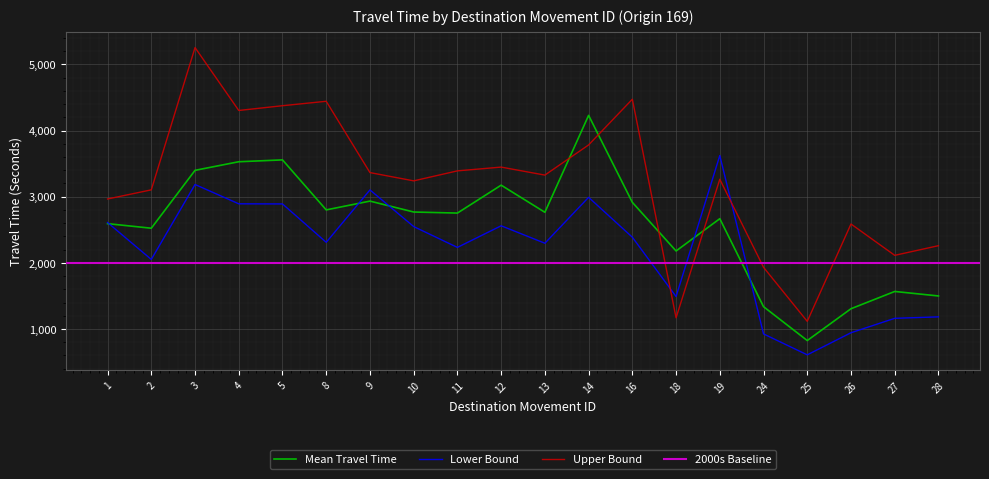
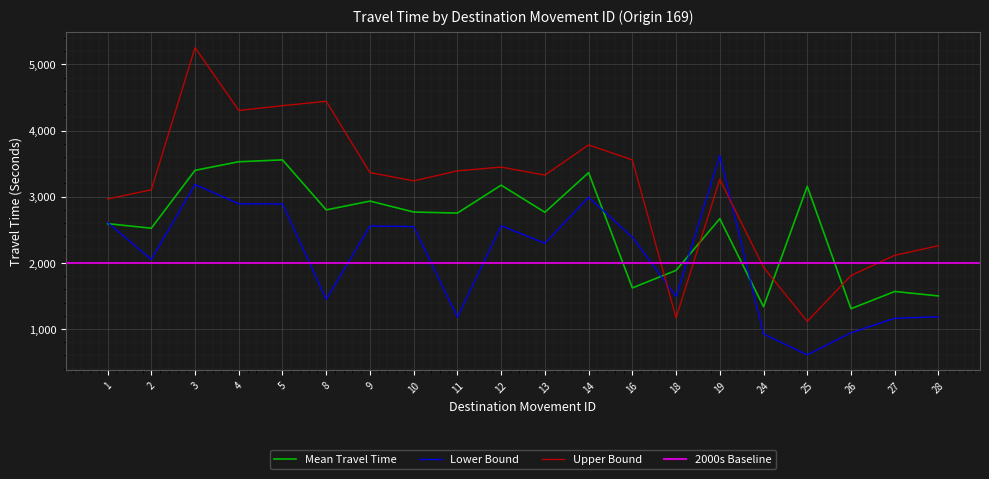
Lower Bound, 8: 2,300 -> 1,400
Lower Bound, 9: 3,100 -> 2,600
Lower Bound, 11: 2,200 -> 1,200
Mean Travel Time, 14: 4,200 -> 3,400
Mean Travel Time, 16: 2,900 -> 1,600
Upper Bound, 16: 4,500 -> 3,600
Mean Travel Time, 18: 2,200 -> 1,900
Mean Travel Time, 25: 800 -> 3,200
Upper Bound, 26: 2,600 -> 1,800
